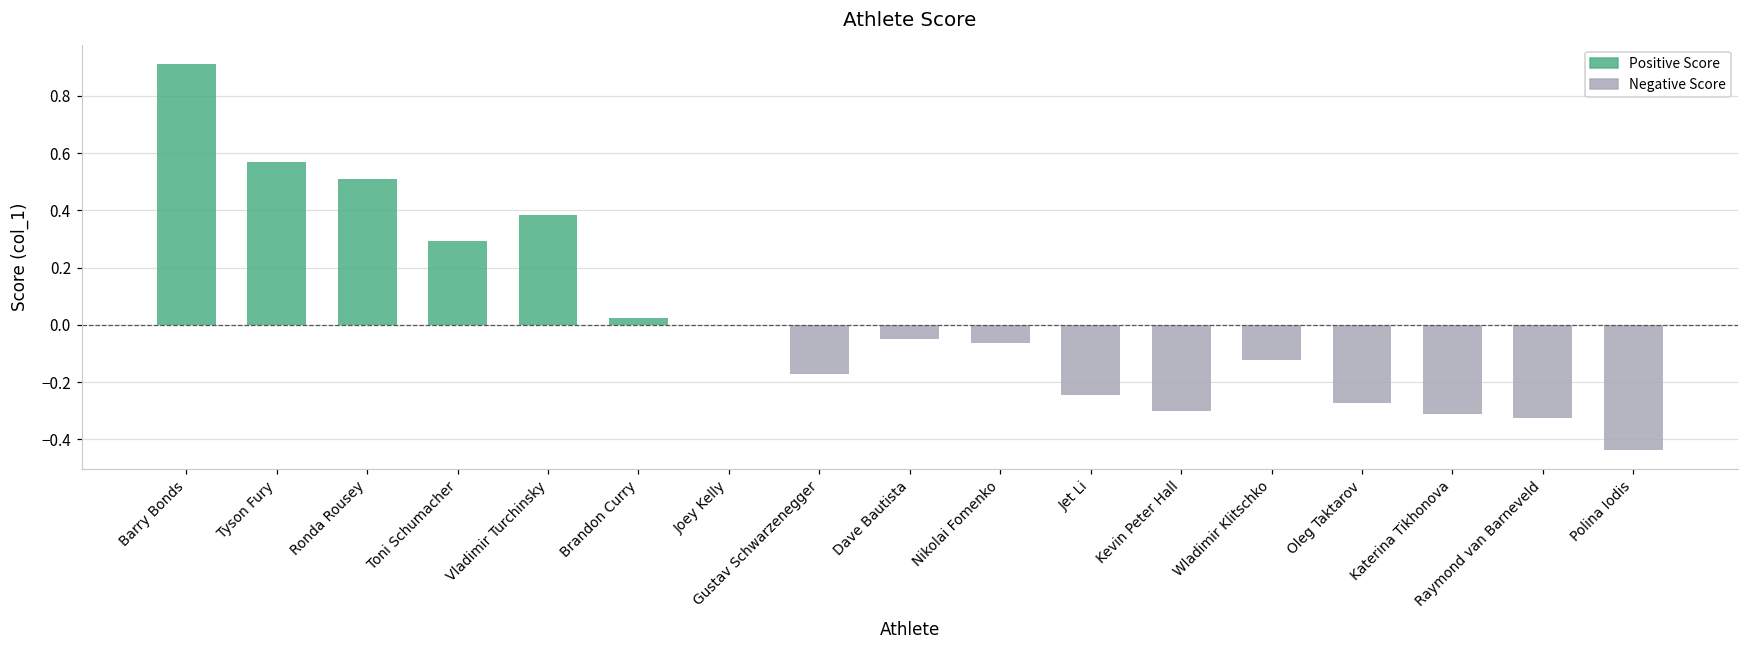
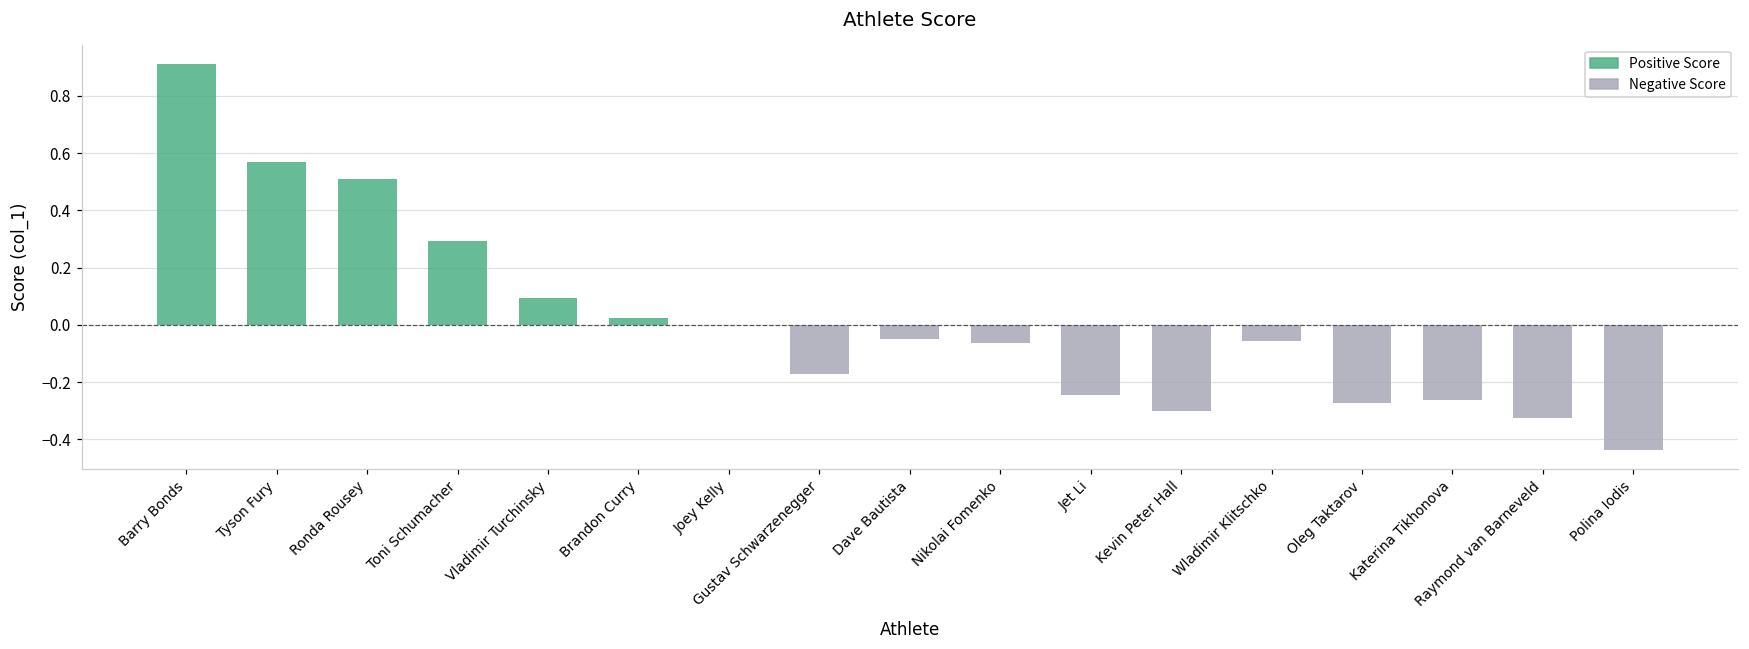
Vladimir Turchinsky: 0.39 -> 0.10
Wladimir Klitschko: -0.12 -> -0.06
Katerina Tikhonova: -0.31 -> -0.26
